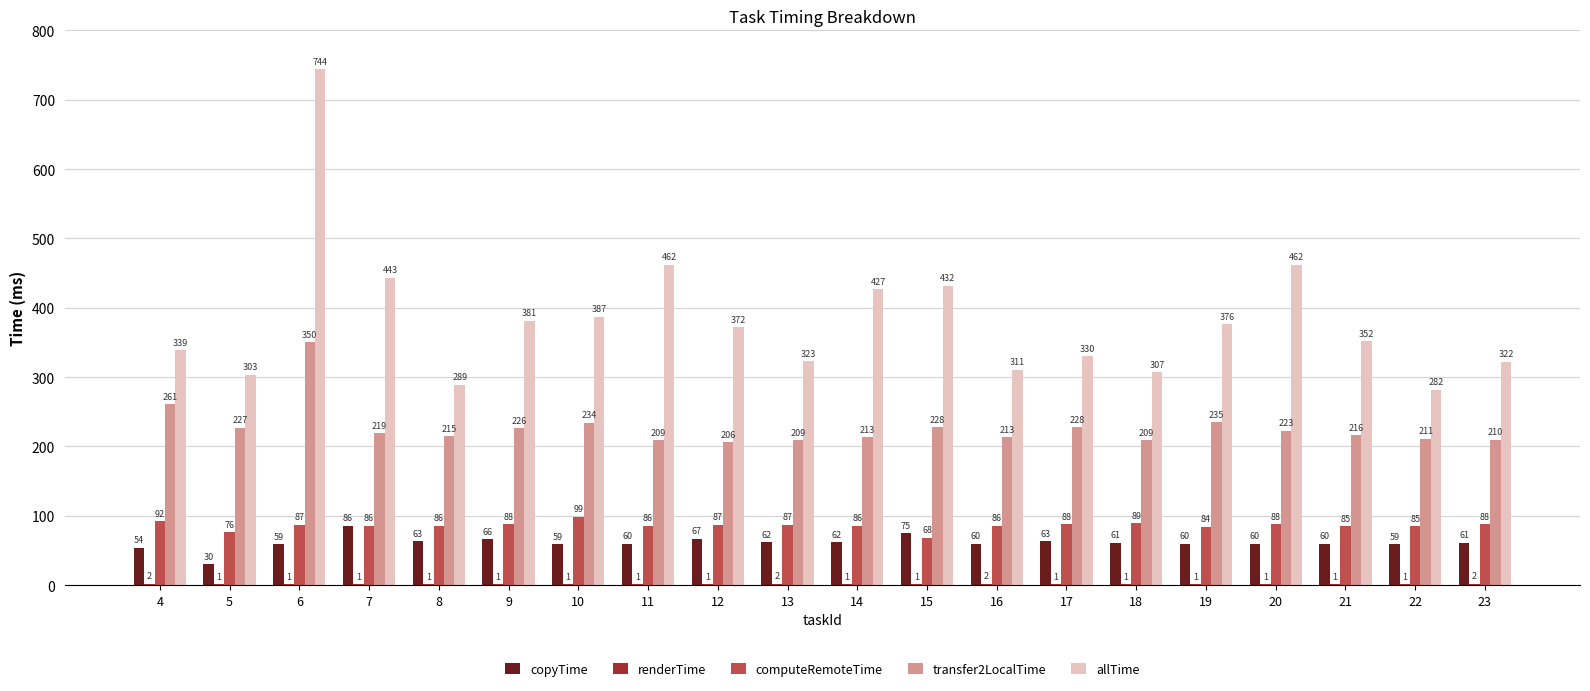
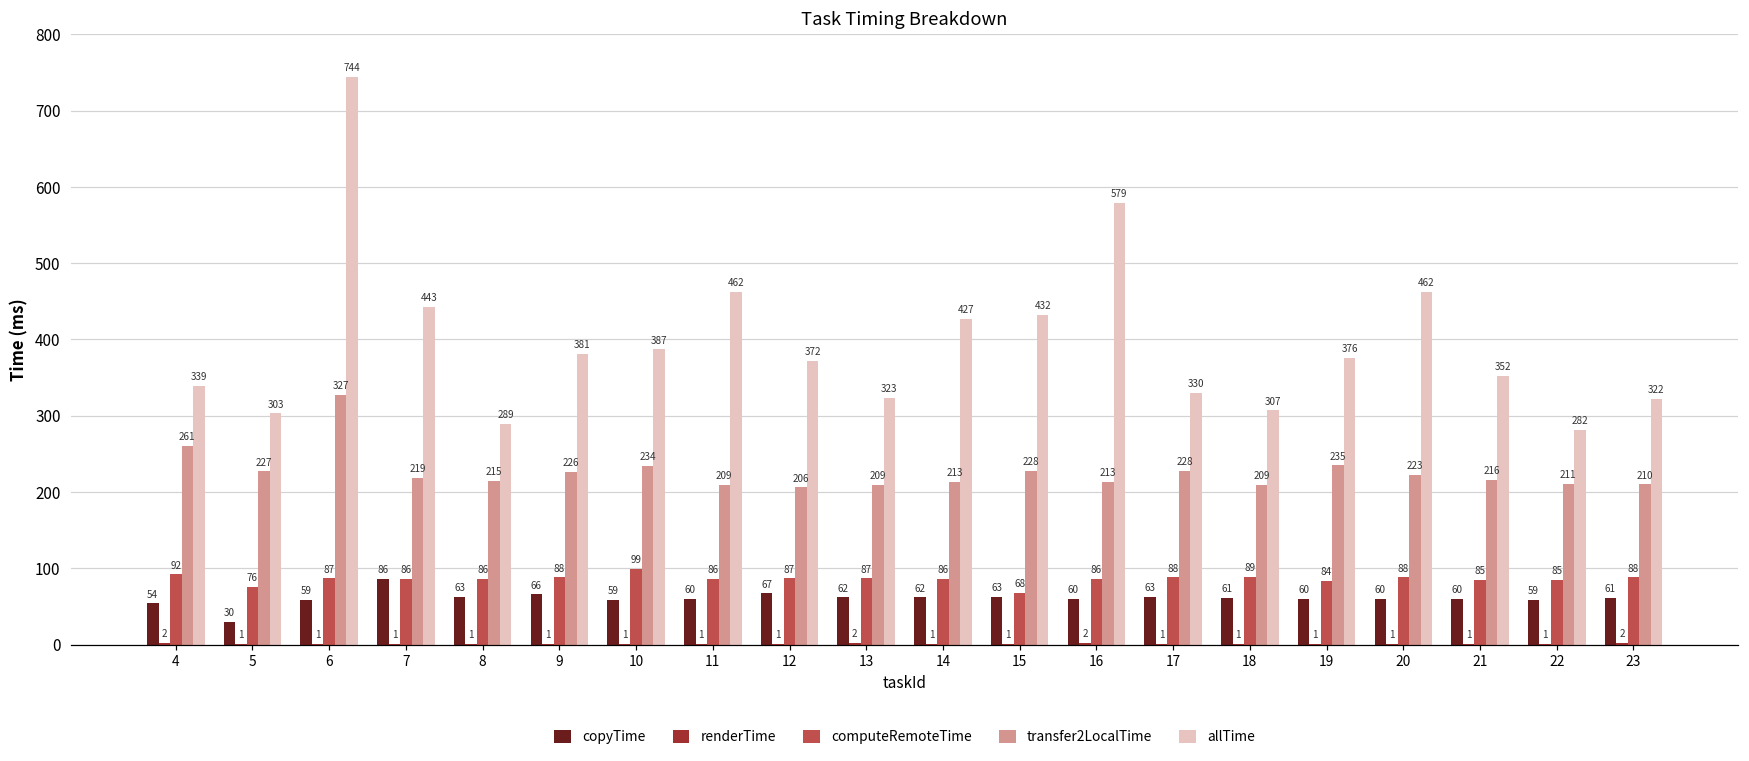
transfer2LocalTime, 6: 350 -> 327
copyTime, 15: 75 -> 63
allTime, 16: 311 -> 579
